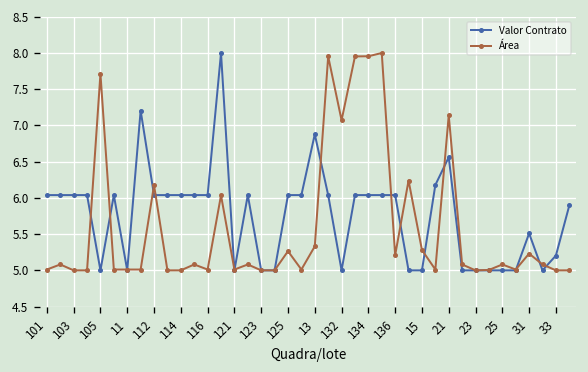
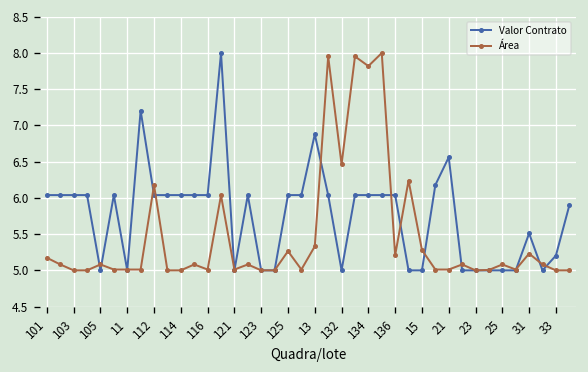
Área, 101: 5.0 -> 5.2
Área, 105: 7.7 -> 5.1
Área, 132: 7.1 -> 6.5
Área, 134: 8.0 -> 7.8
Área, 21: 7.1 -> 5.0
